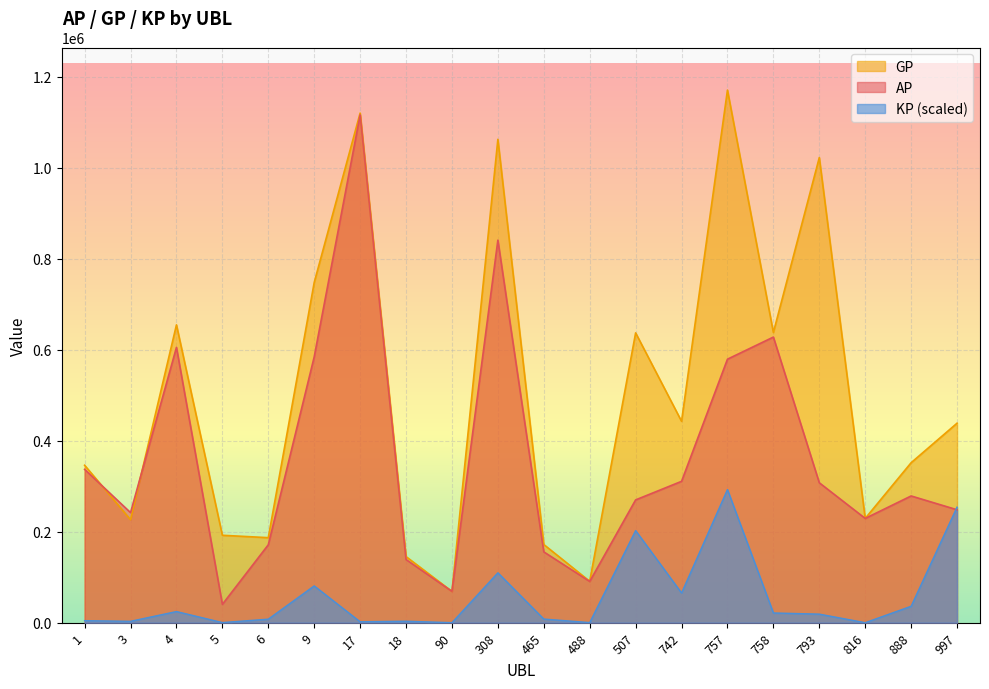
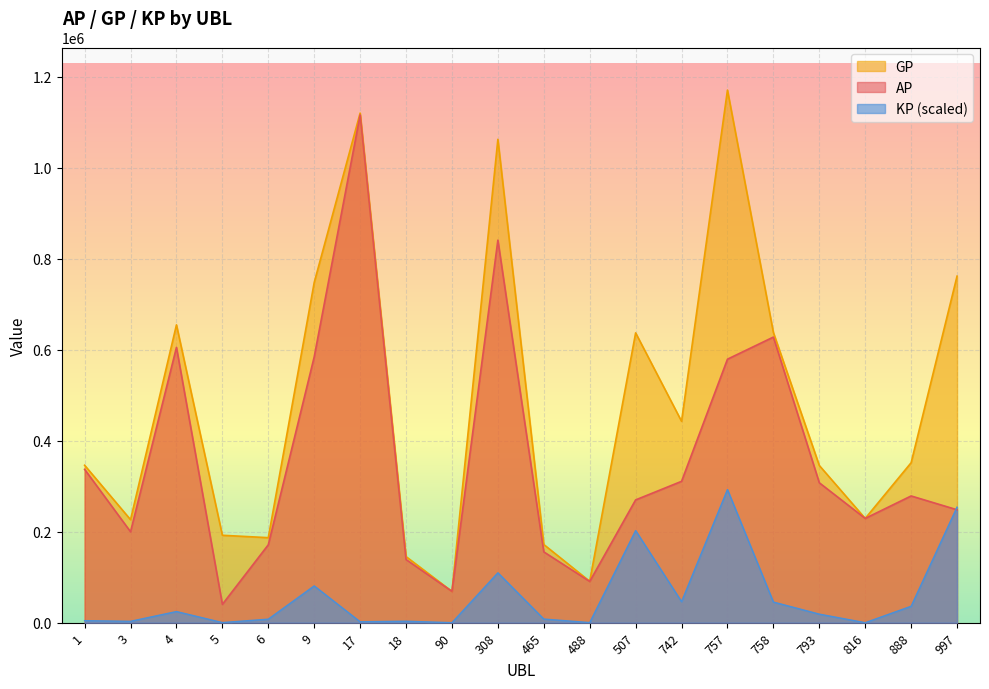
AP, 3: 240000 -> 200000
KP (scaled), 742: 70000 -> 50000
KP (scaled), 758: 20000 -> 50000
GP, 793: 1020000 -> 350000
GP, 997: 440000 -> 760000
